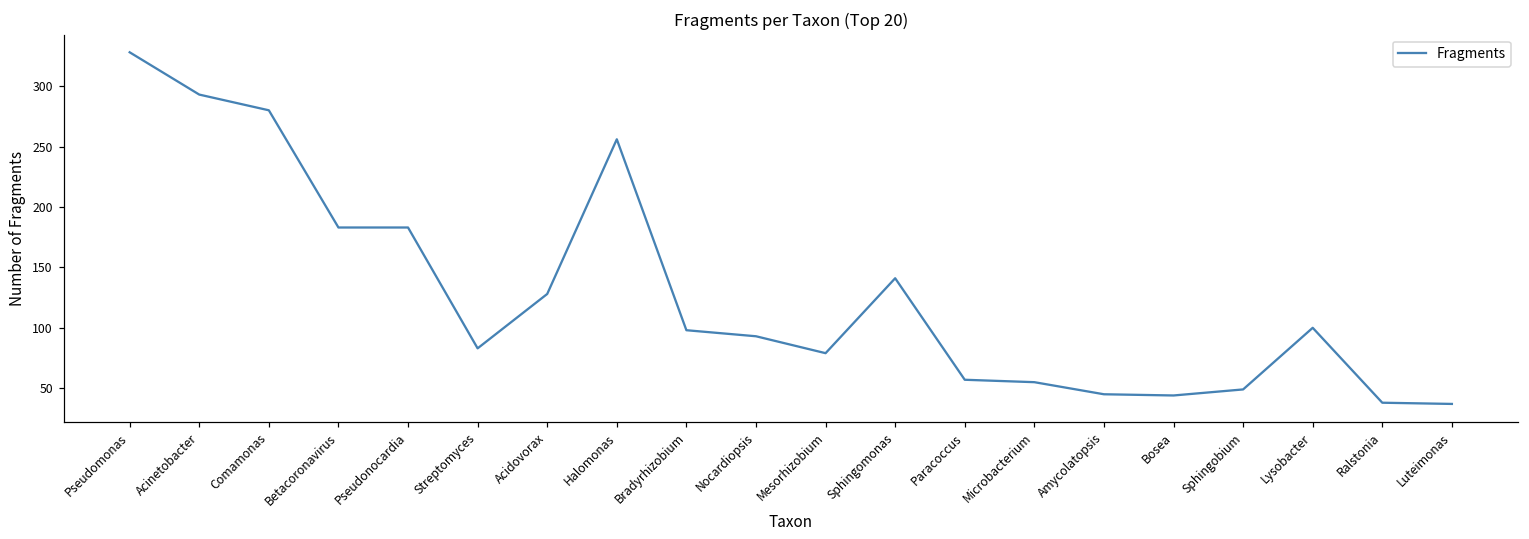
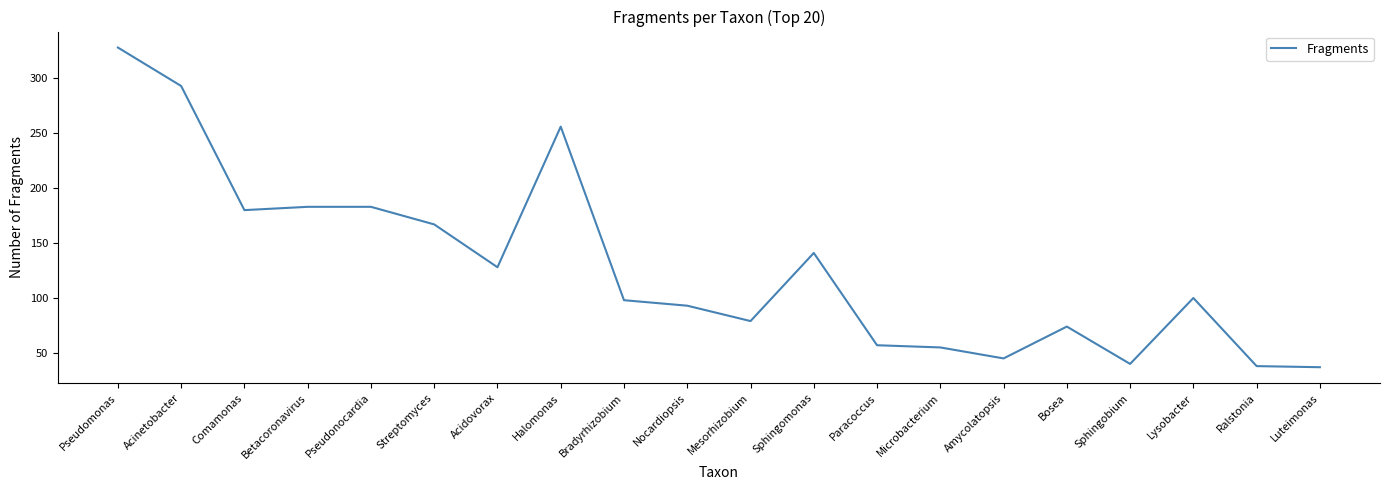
Comamonas: 280 -> 180
Streptomyces: 83 -> 167
Bosea: 44 -> 74
Sphingobium: 49 -> 40
